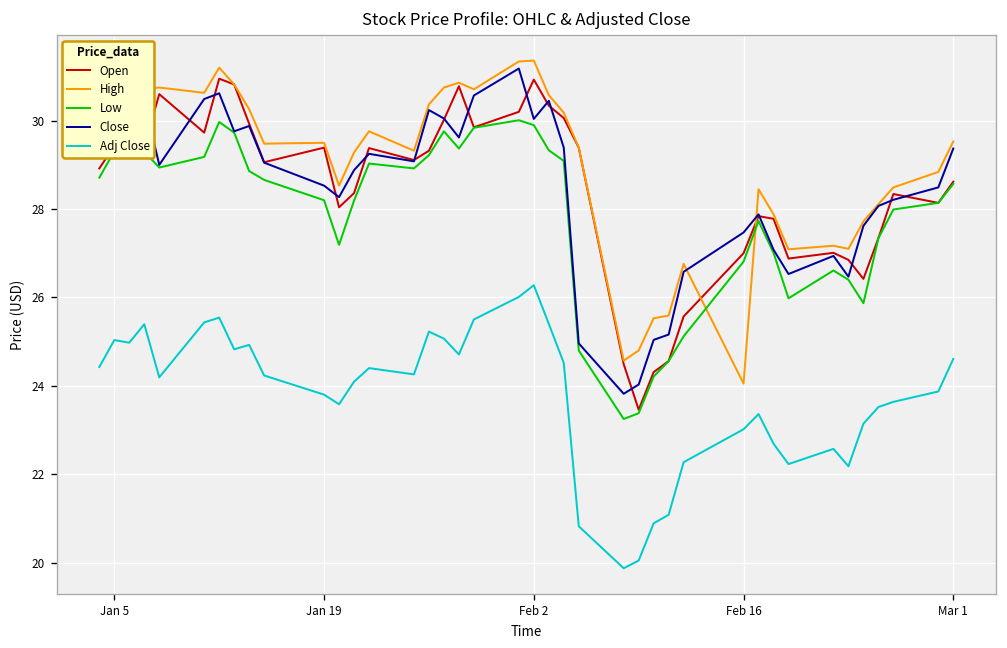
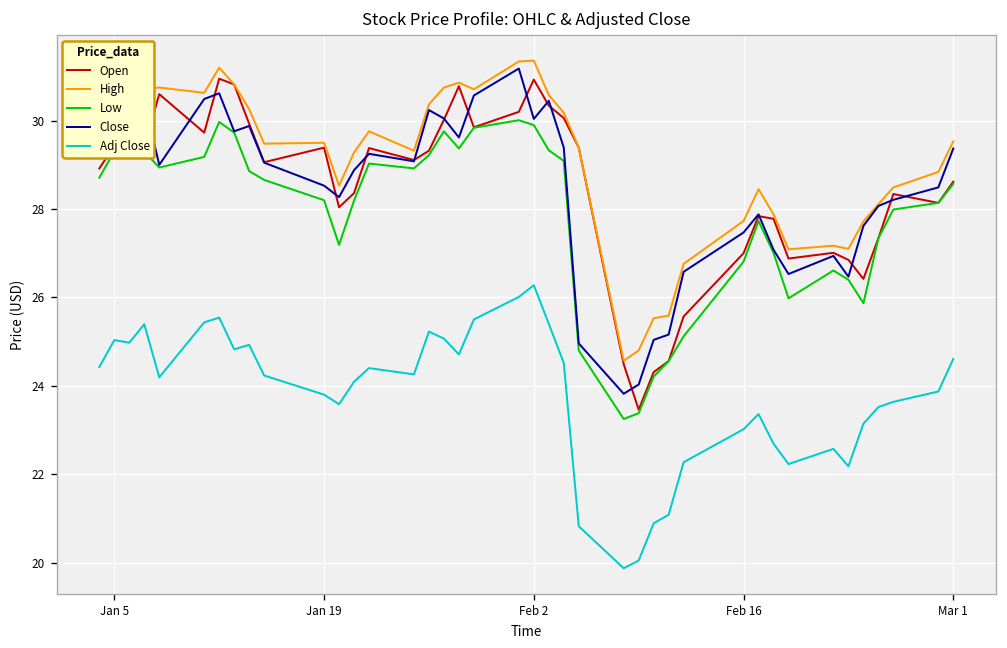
High, Feb 16: 24.1 -> 27.7
